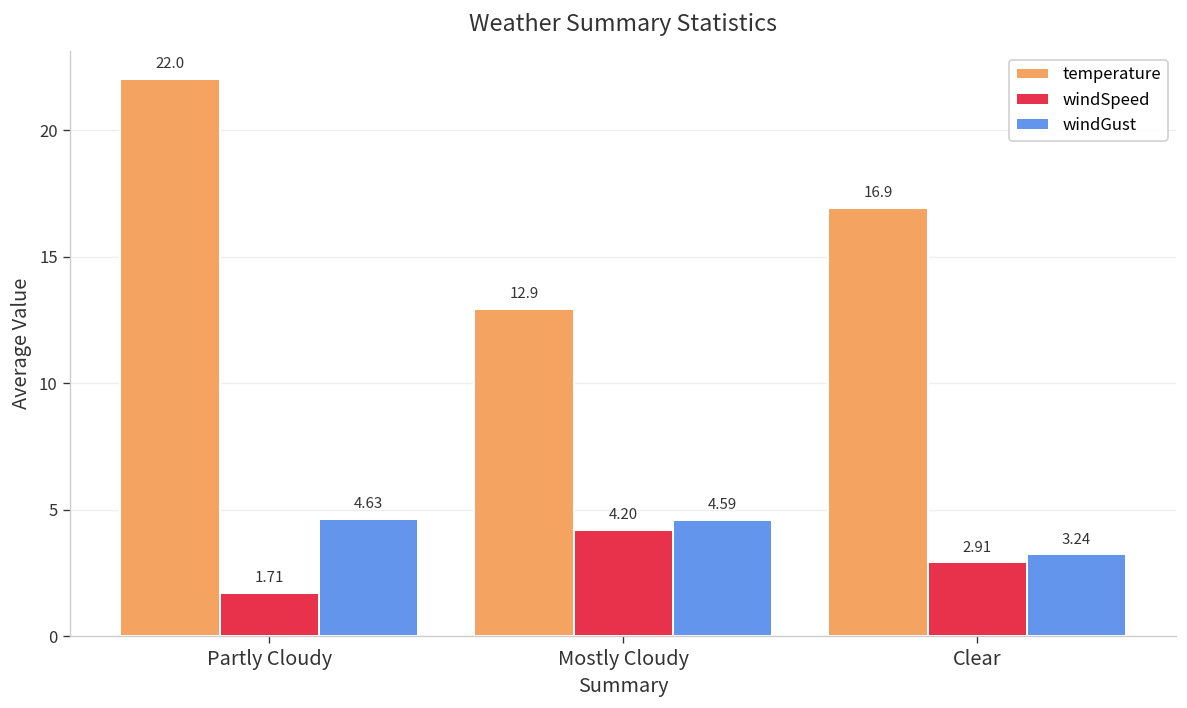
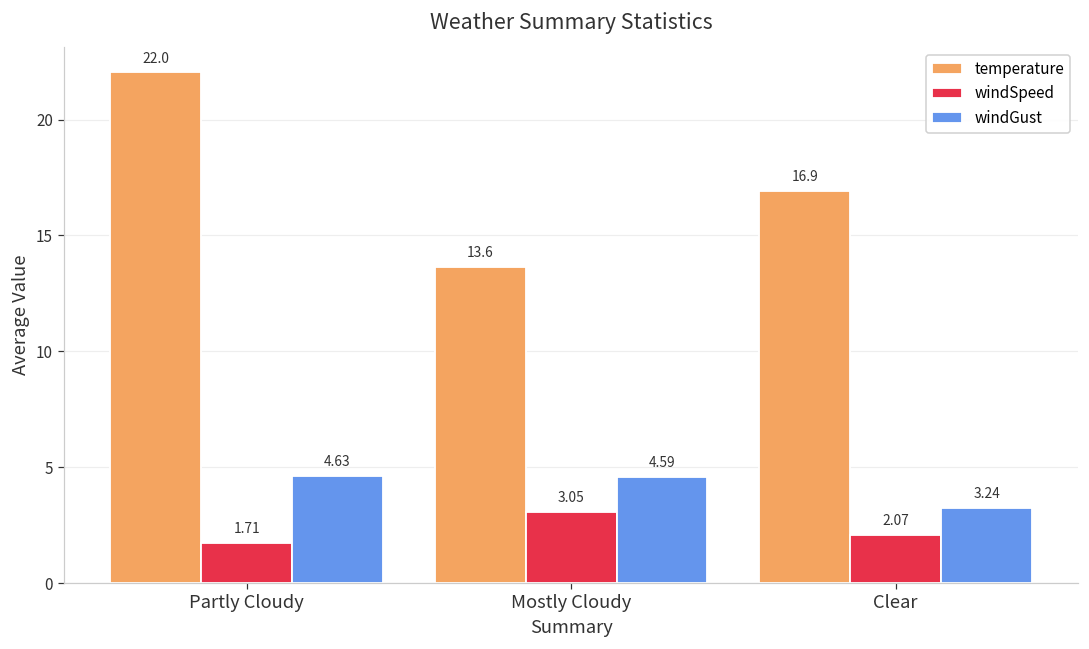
temperature, Mostly Cloudy: 12.9 -> 13.6
windSpeed, Mostly Cloudy: 4.20 -> 3.05
windSpeed, Clear: 2.91 -> 2.07
